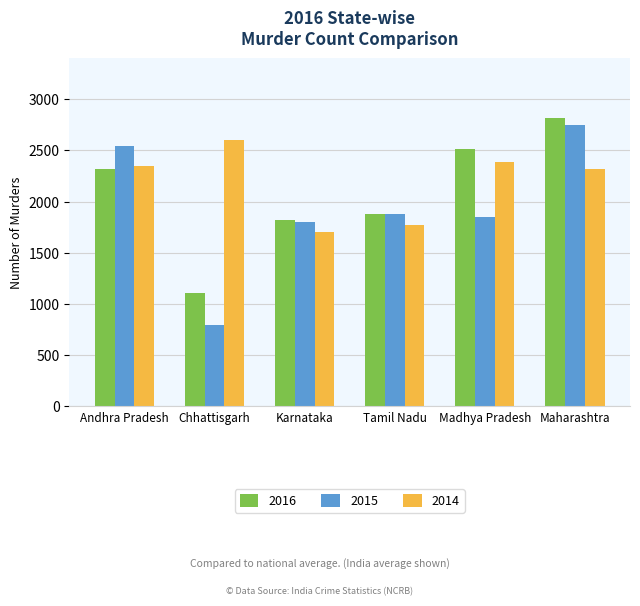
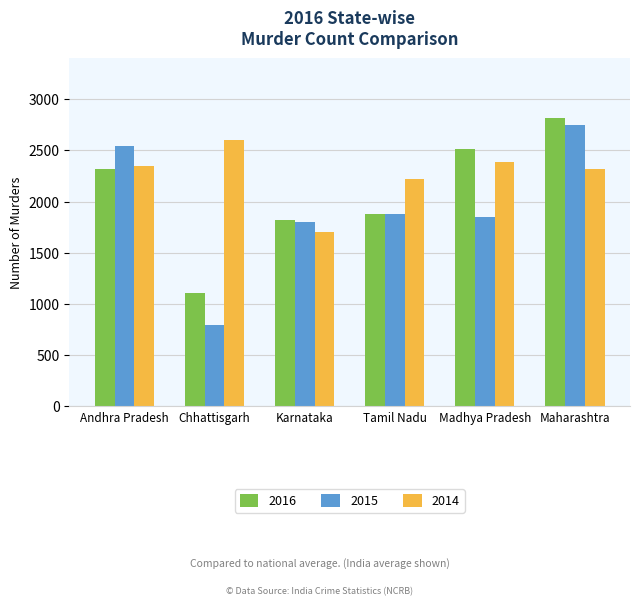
2014, Tamil Nadu: 1780 -> 2220
